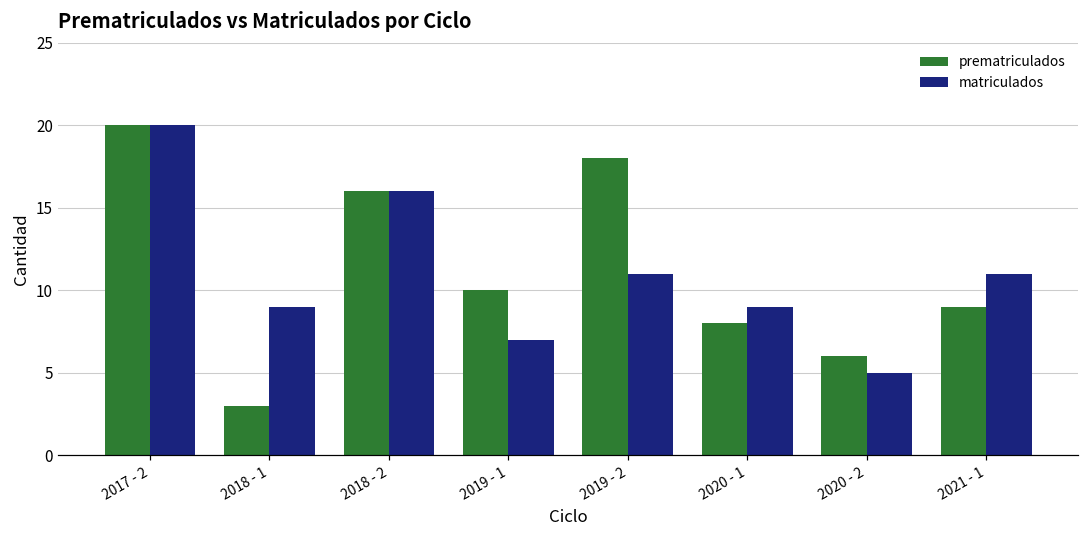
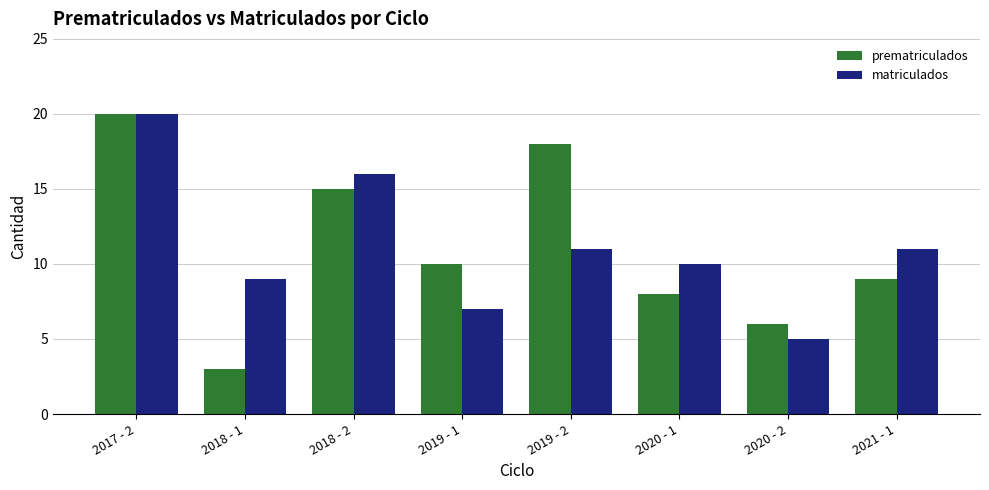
prematriculados, 2018 - 2: 16 -> 15
matriculados, 2020 - 1: 9 -> 10
